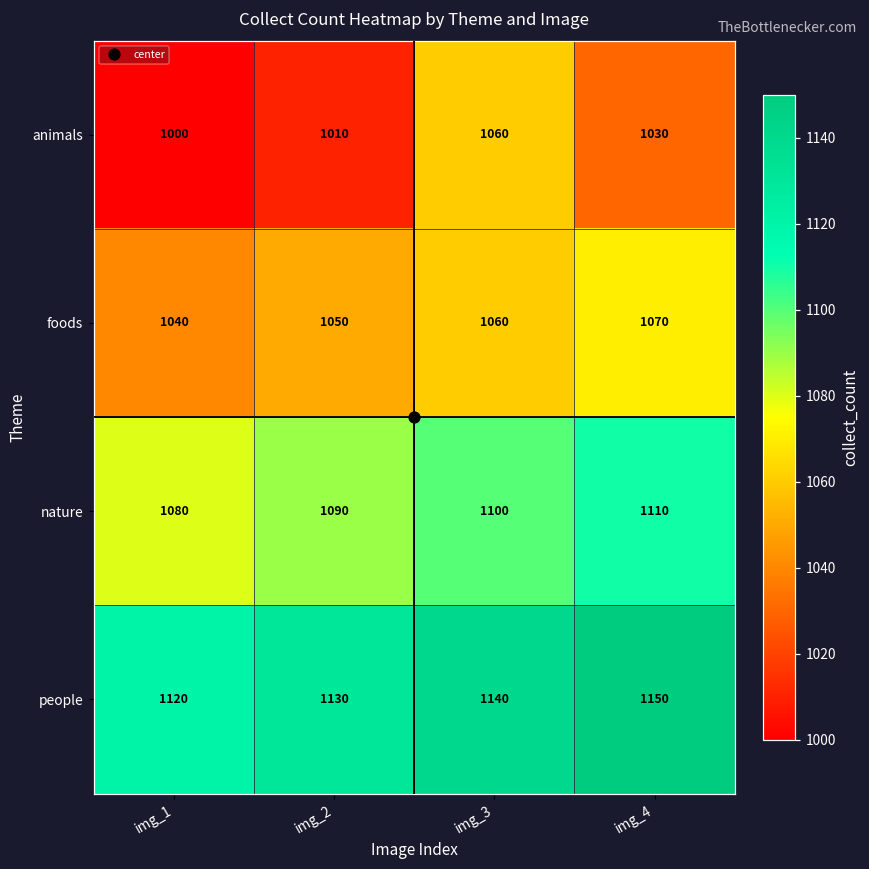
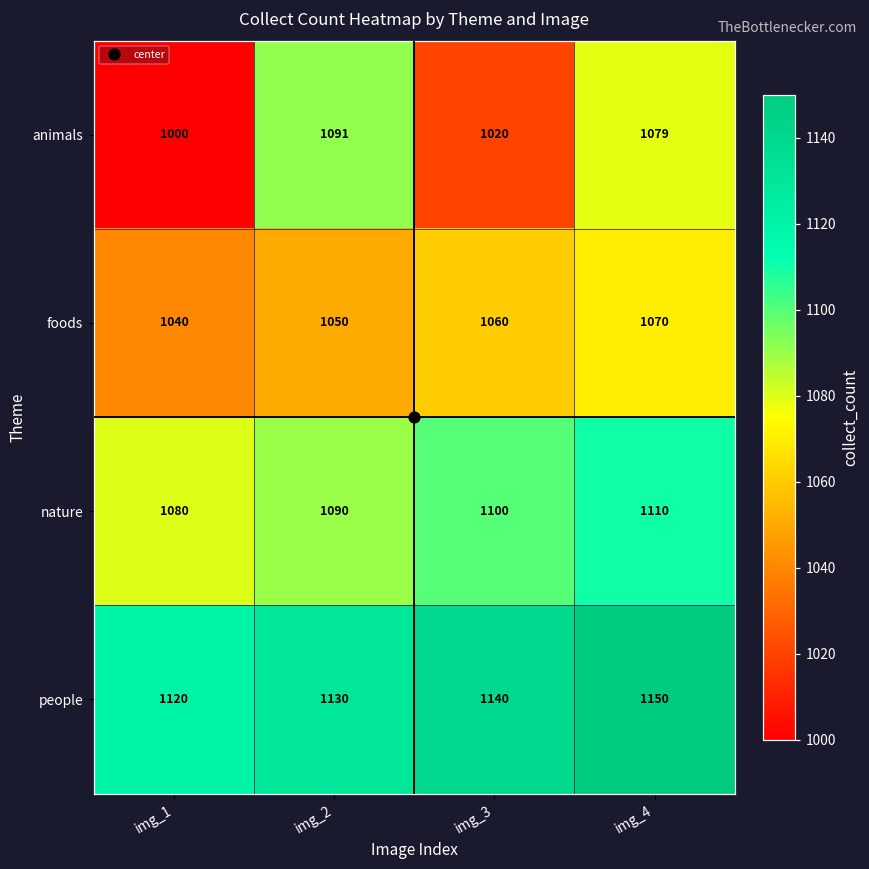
animals, img_2: 1010 -> 1091
animals, img_3: 1060 -> 1020
animals, img_4: 1030 -> 1079
